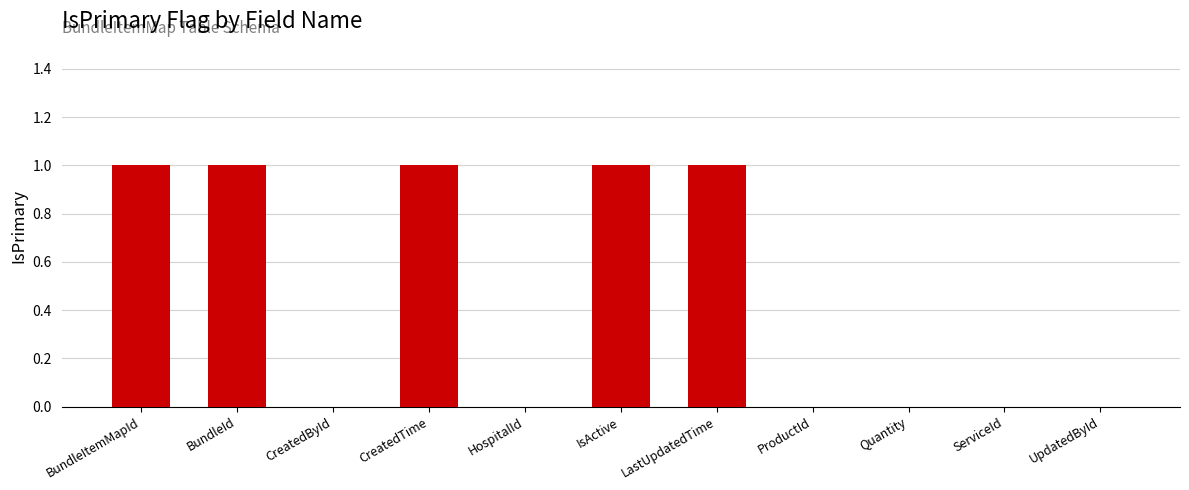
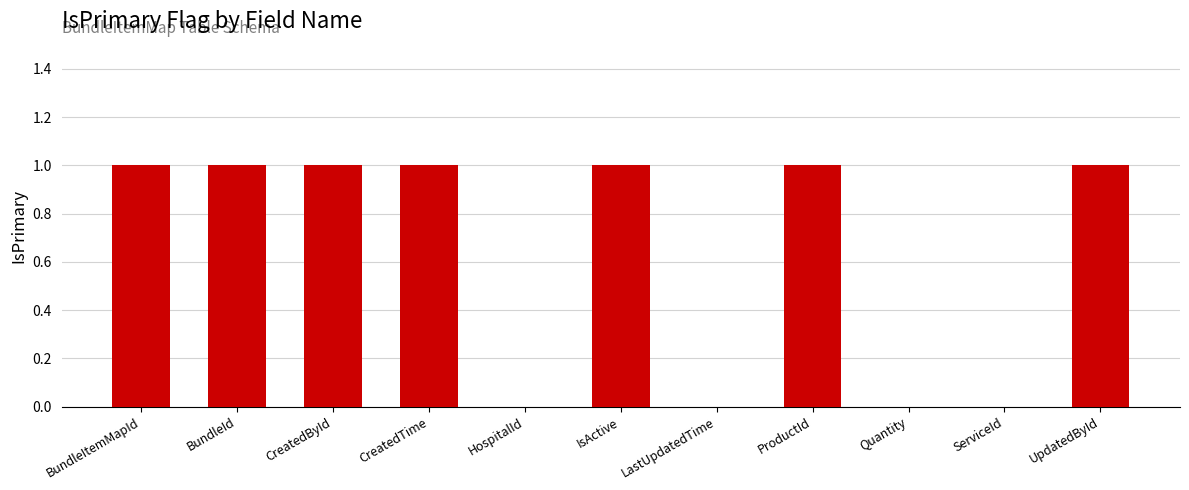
CreatedById: 0 -> 1
LastUpdatedTime: 1 -> 0
ProductId: 0 -> 1
UpdatedById: 0 -> 1
